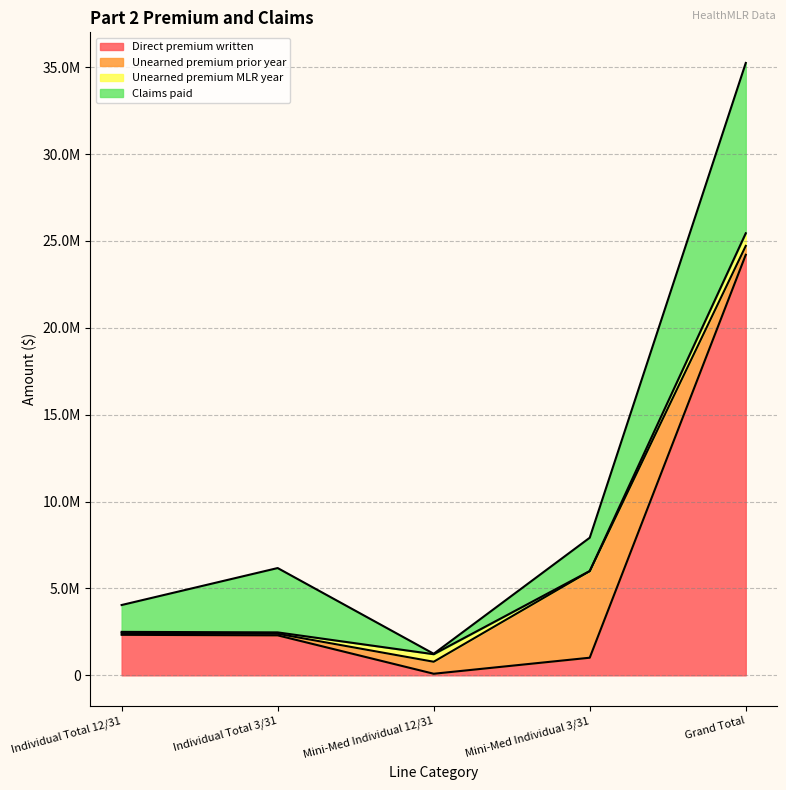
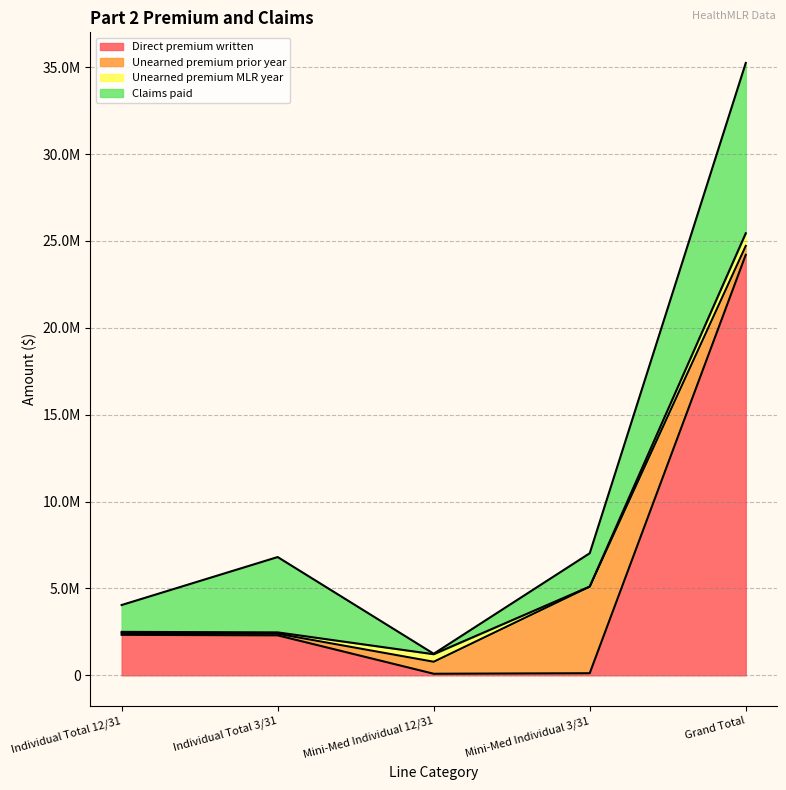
Claims paid, Individual Total 3/31: 3700000 -> 4300000
Direct premium written, Mini-Med Individual 3/31: 1000000 -> 100000
